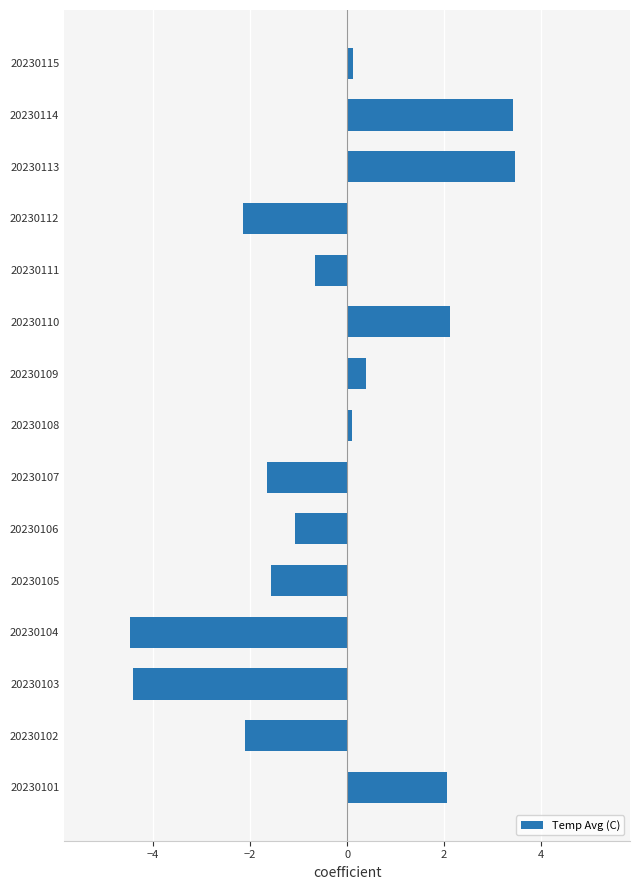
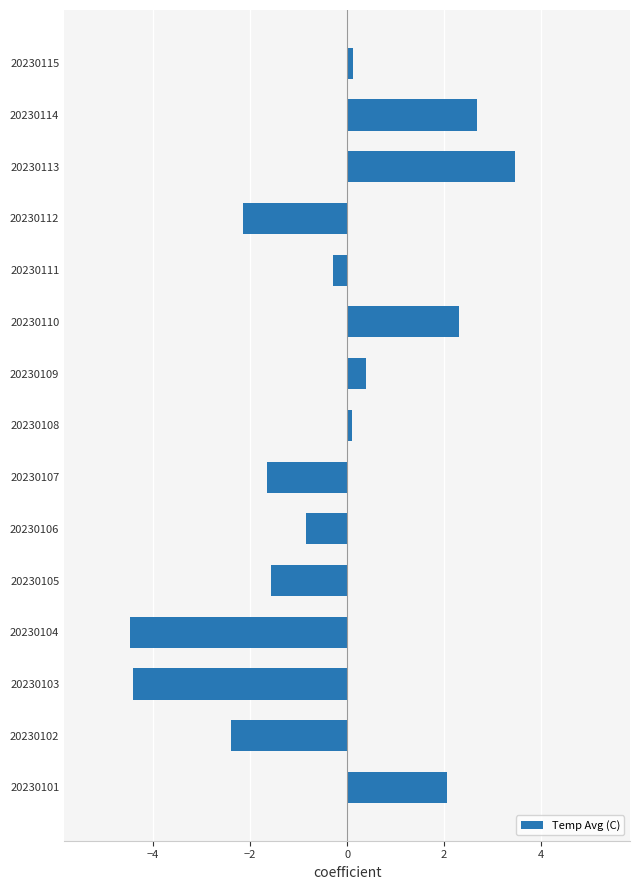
20230114: 3.4 -> 2.7
20230111: -0.7 -> -0.3
20230110: 2.1 -> 2.3
20230106: -1.1 -> -0.8
20230102: -2.1 -> -2.4
